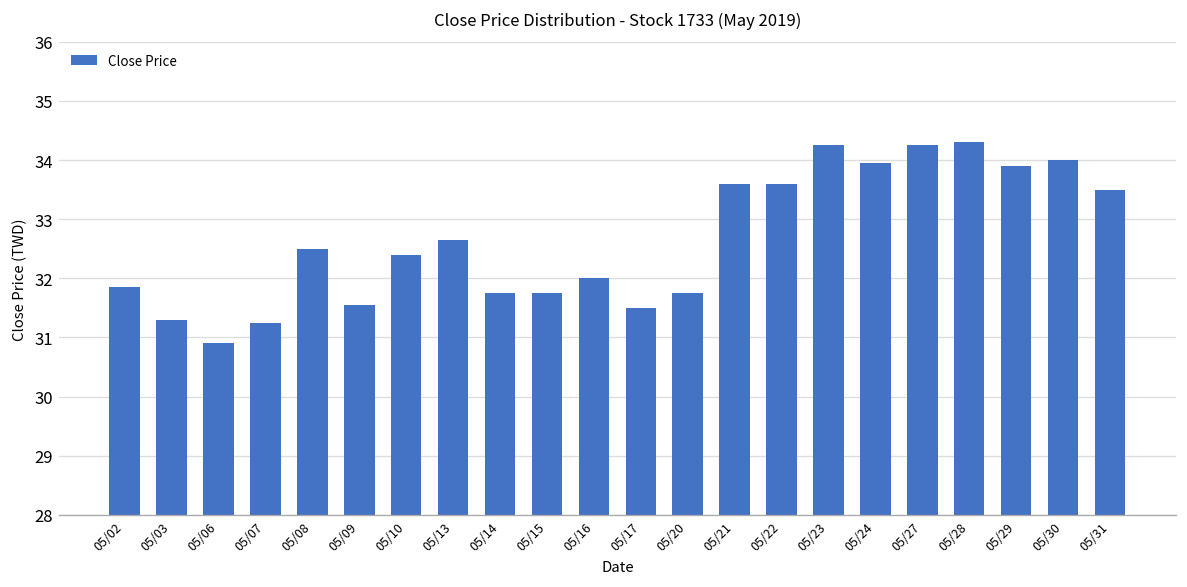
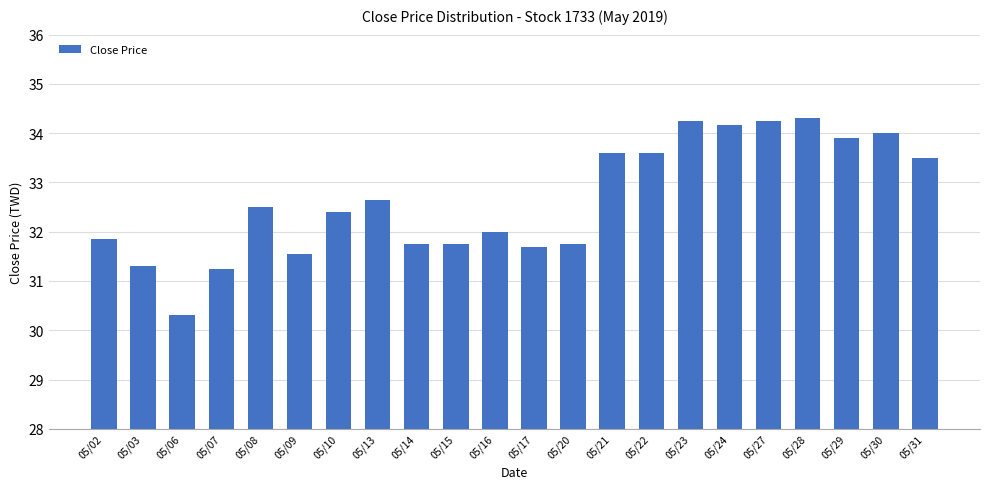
05/06: 30.9 -> 30.3
05/17: 31.5 -> 31.7
05/24: 34.0 -> 34.2
